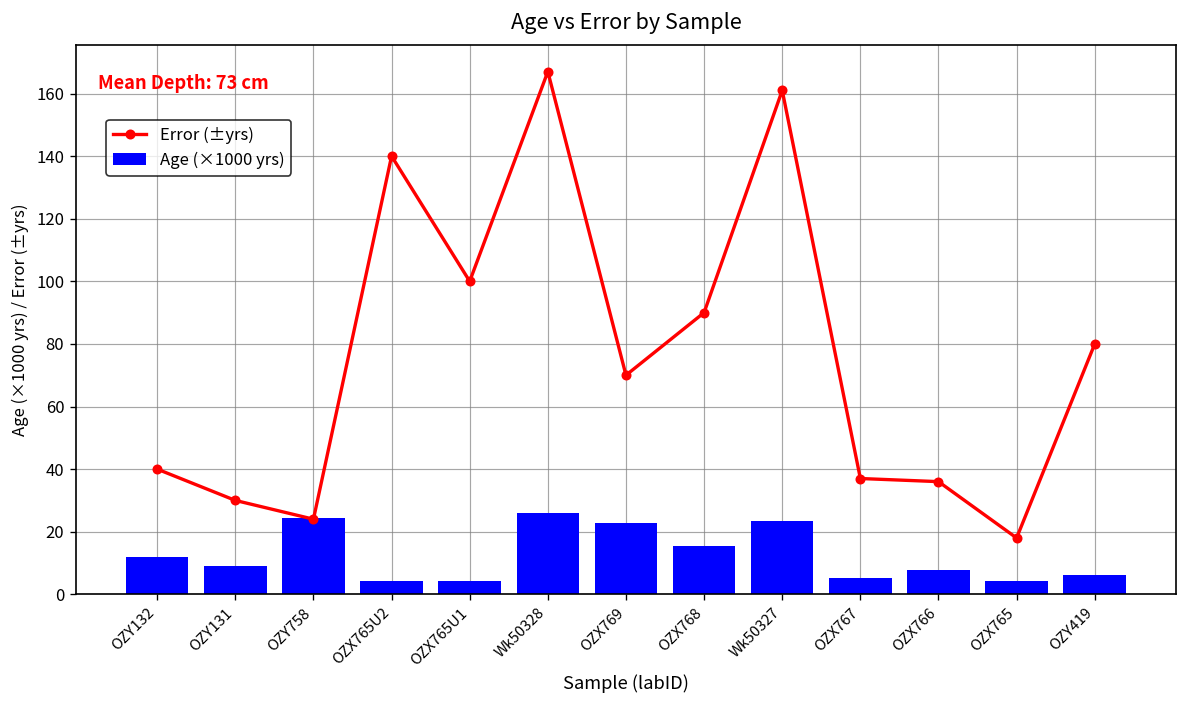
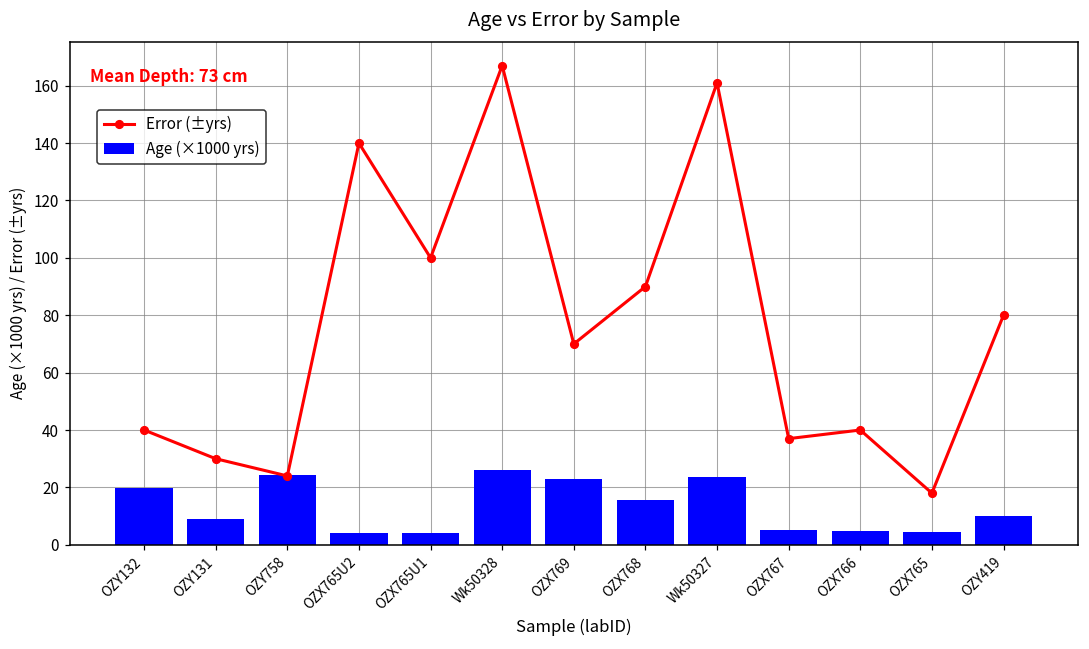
Age (×1000 yrs), OZY132: 12 -> 20
Age (×1000 yrs), OZX766: 8 -> 5
Error (±yrs), OZX766: 36 -> 40
Age (×1000 yrs), OZY419: 6 -> 10
